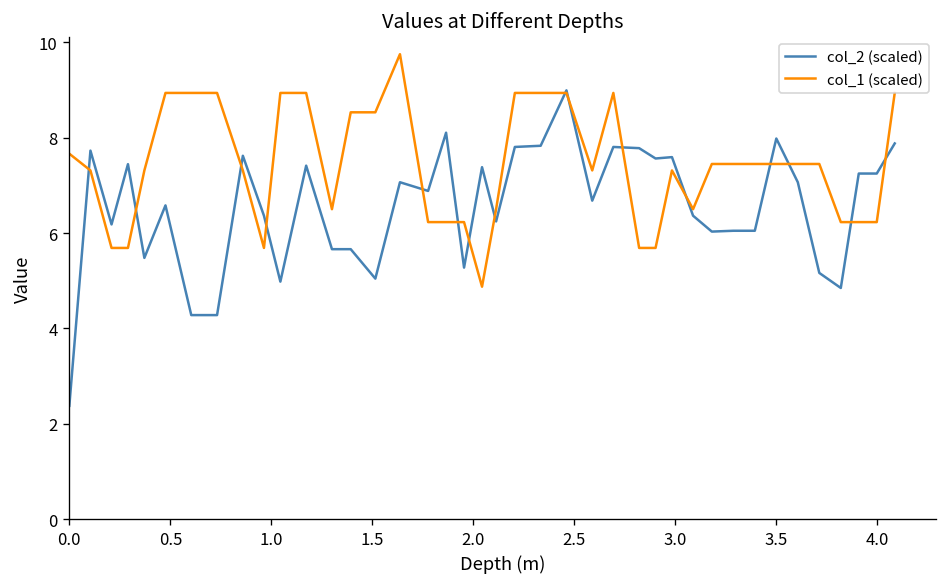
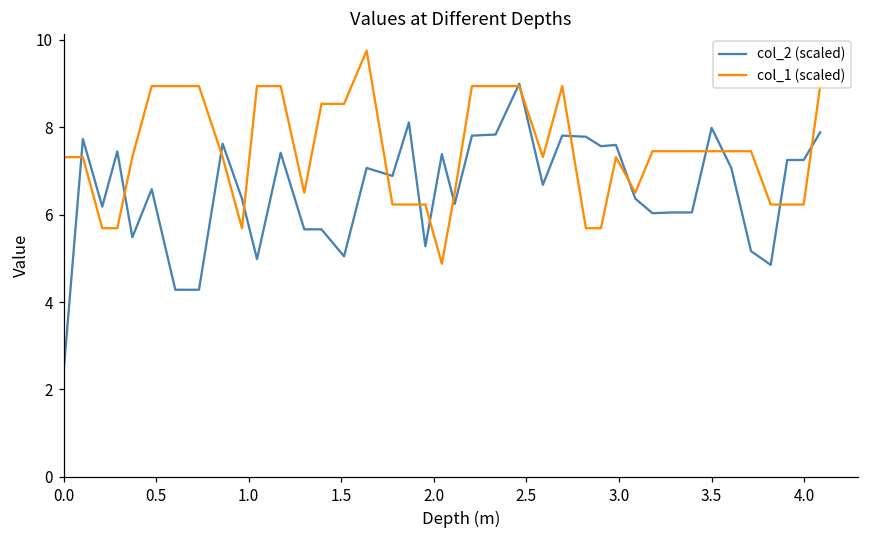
col_1 (scaled), 0.0: 7.7 -> 7.3
